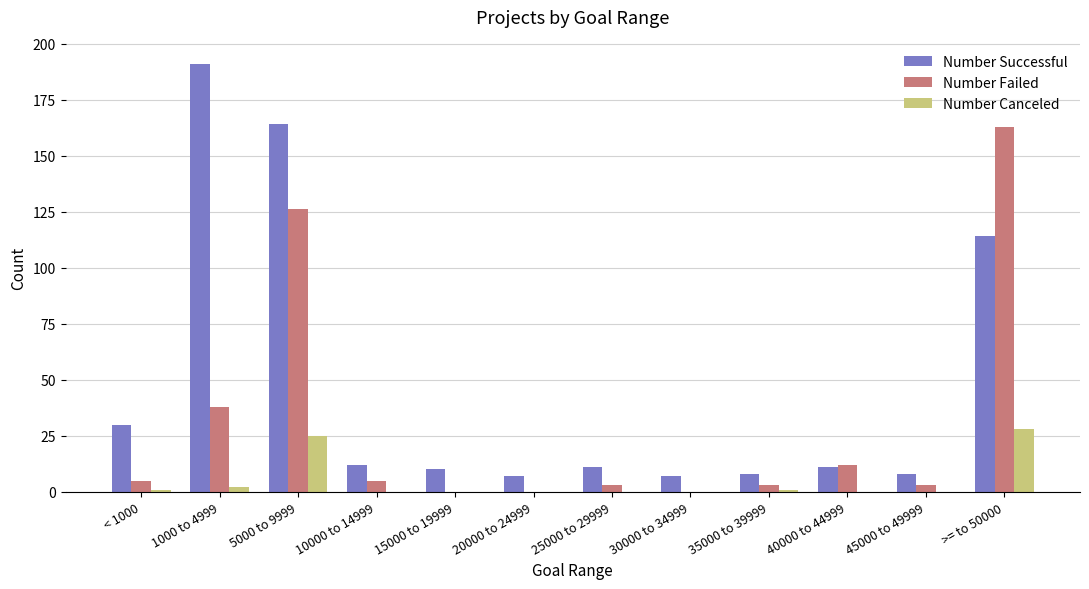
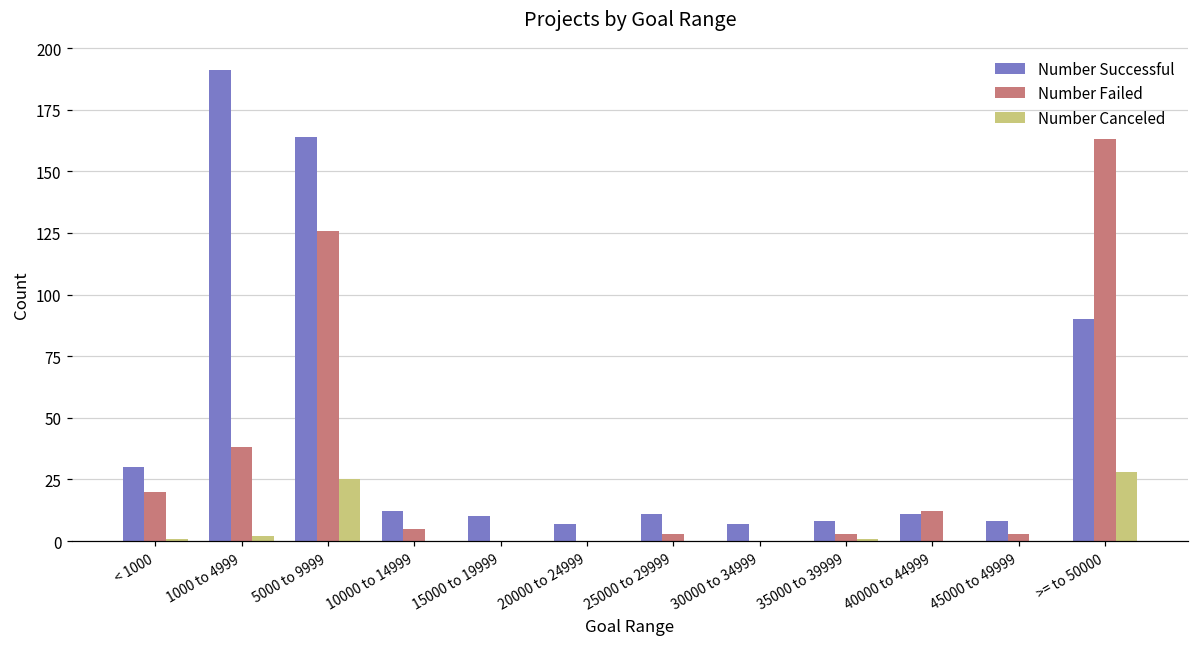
Number Failed, < 1000: 5 -> 20
Number Successful, >= to 50000: 114 -> 90
